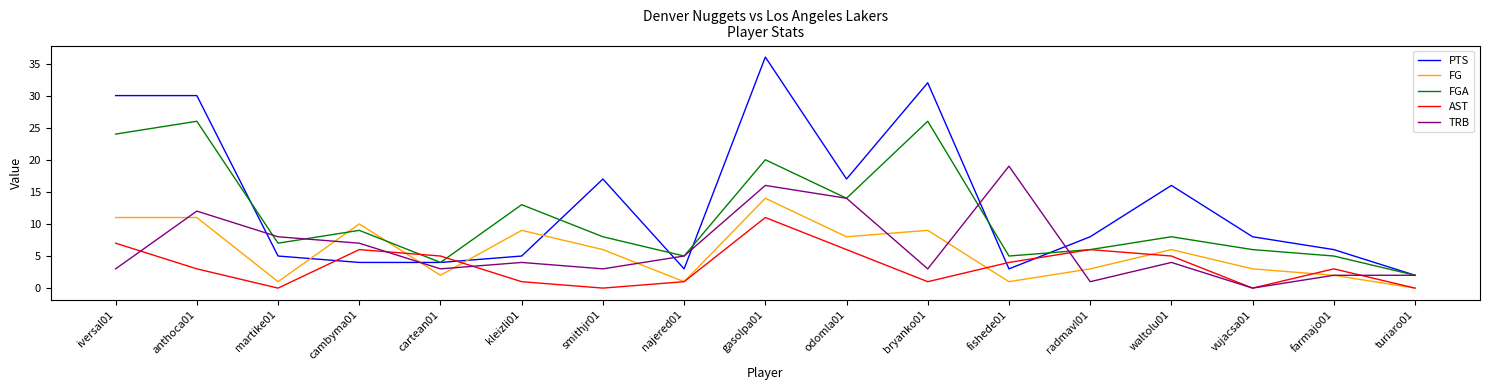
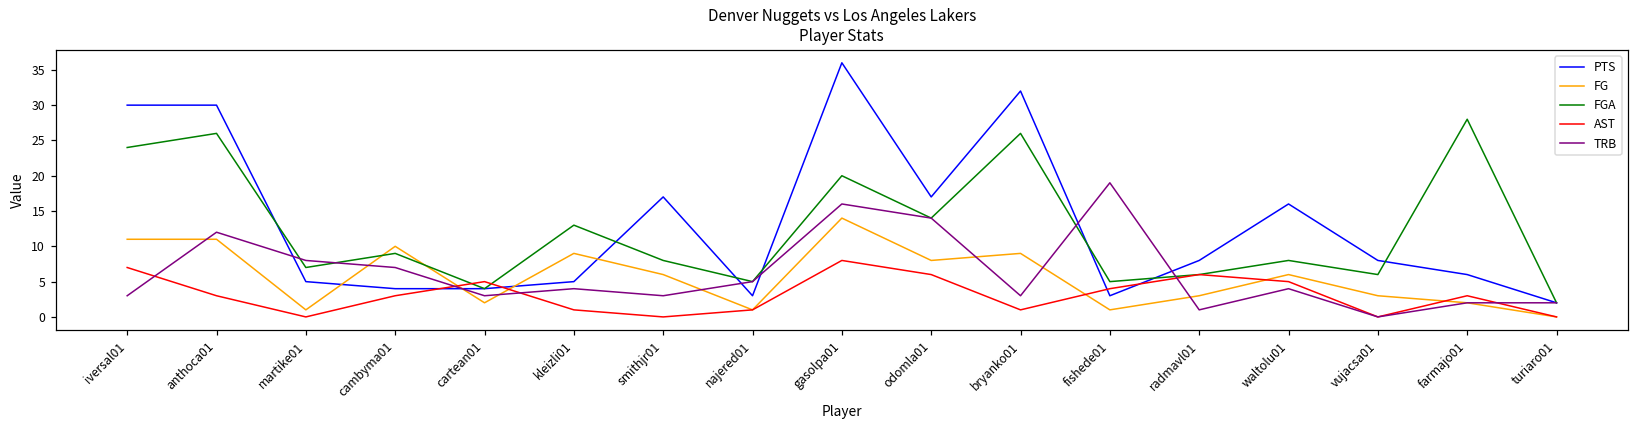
AST, cambyma01: 6 -> 3
AST, gasolpa01: 11 -> 8
FGA, farmajo01: 5 -> 28
